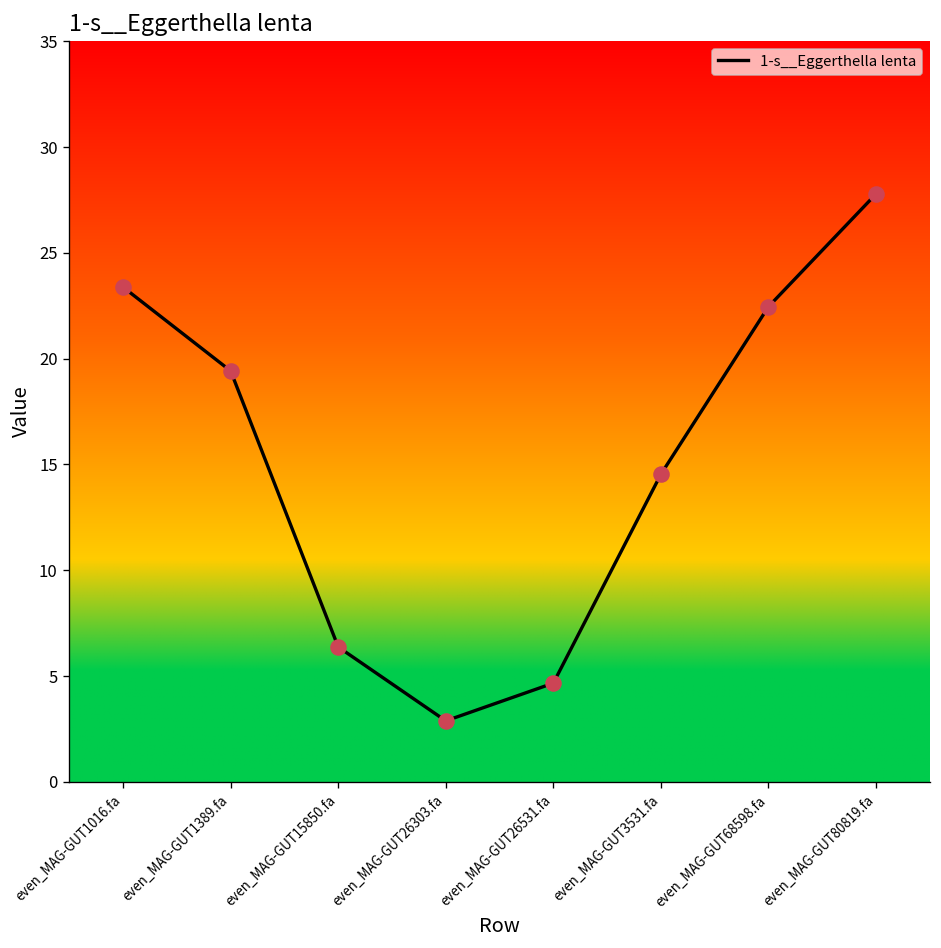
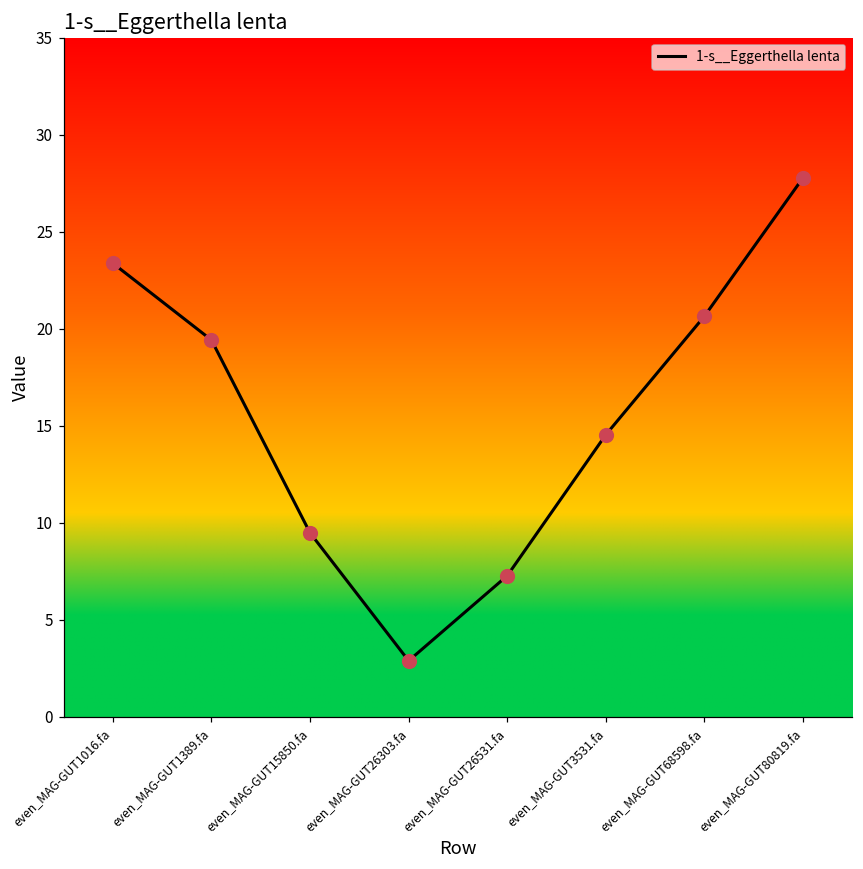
even_MAG-GUT15850.fa: 6.4 -> 9.5
even_MAG-GUT26531.fa: 4.7 -> 7.3
even_MAG-GUT68598.fa: 22.5 -> 20.6
